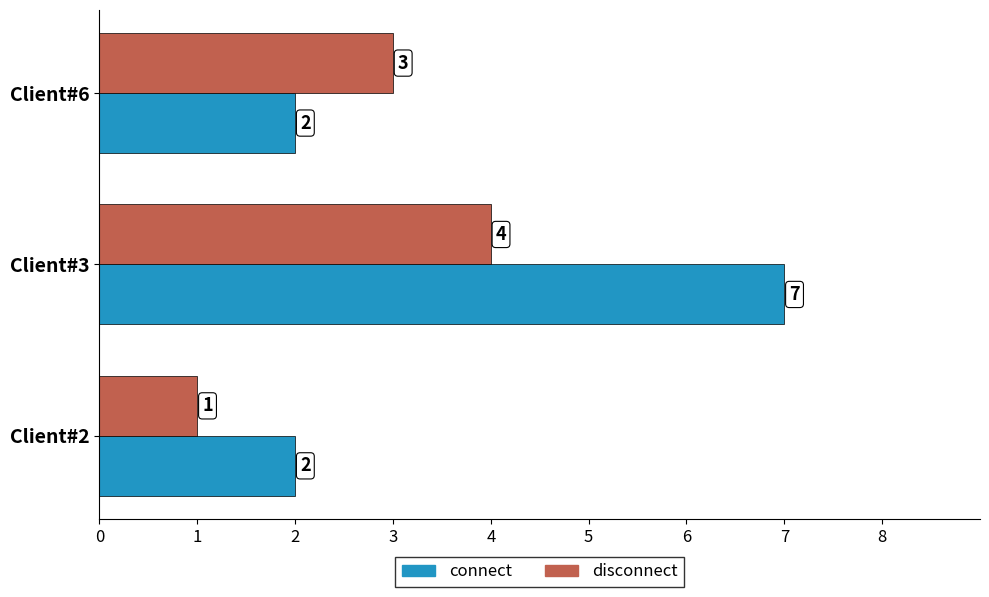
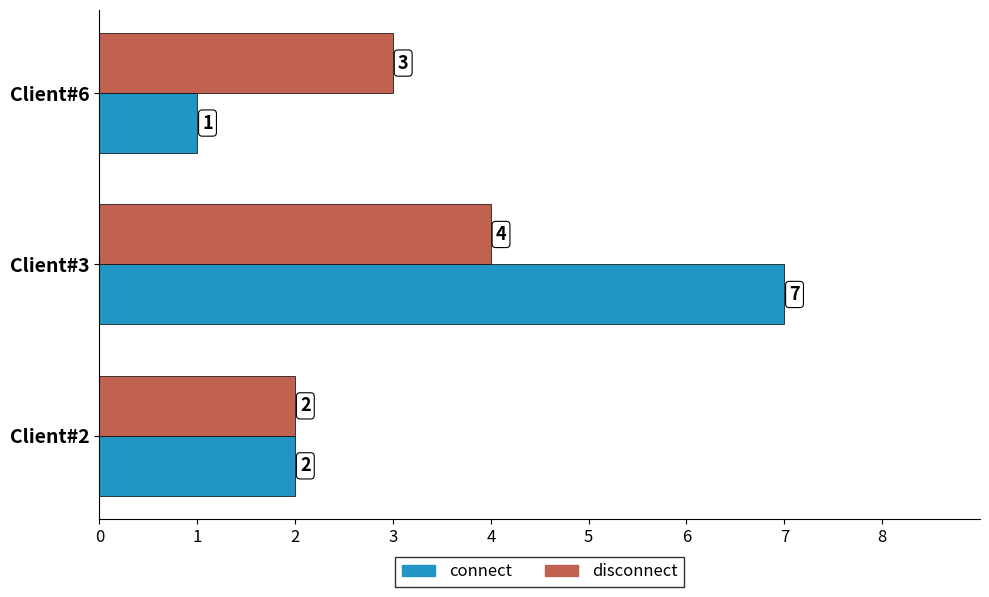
connect, Client#6: 2 -> 1
disconnect, Client#2: 1 -> 2
